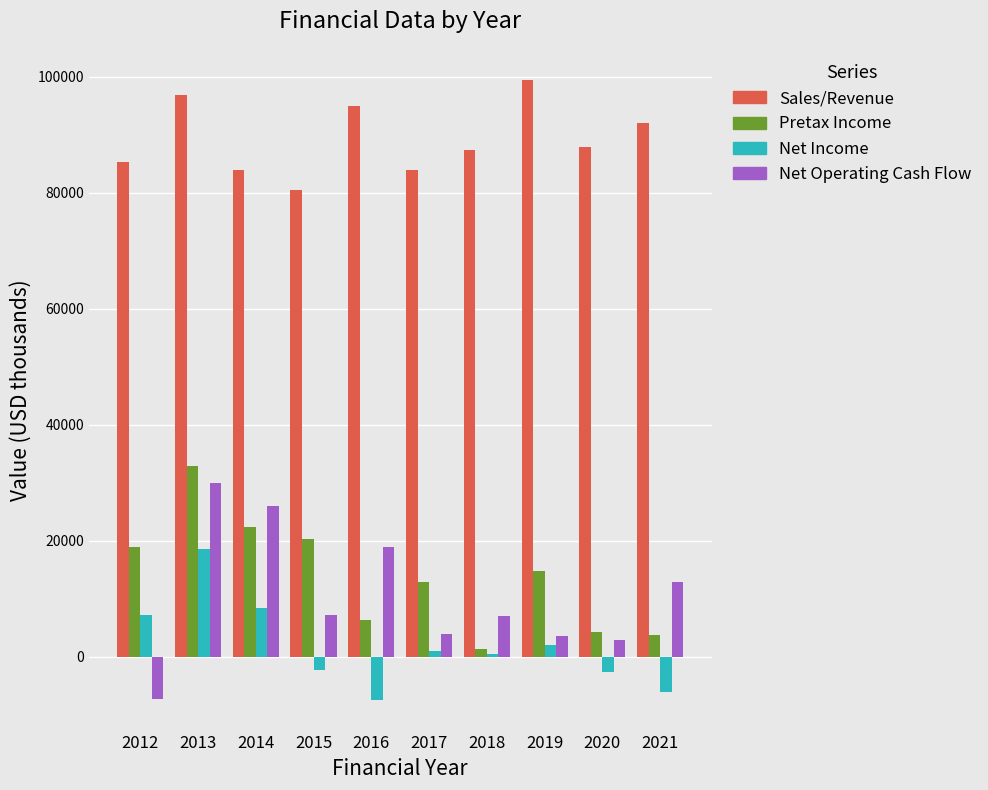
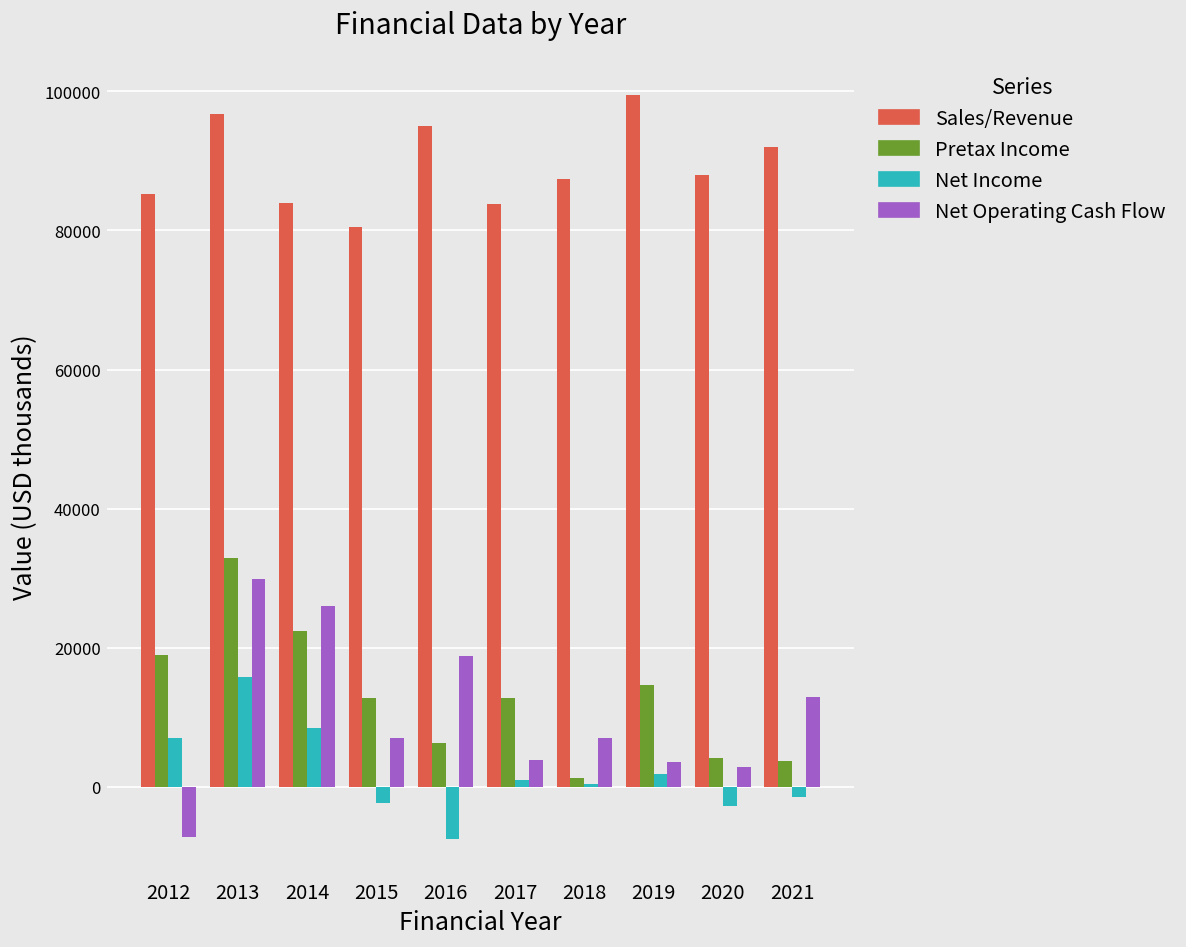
Net Income, 2013: 19000 -> 16000
Pretax Income, 2015: 20000 -> 13000
Net Income, 2021: -6000 -> -2000
